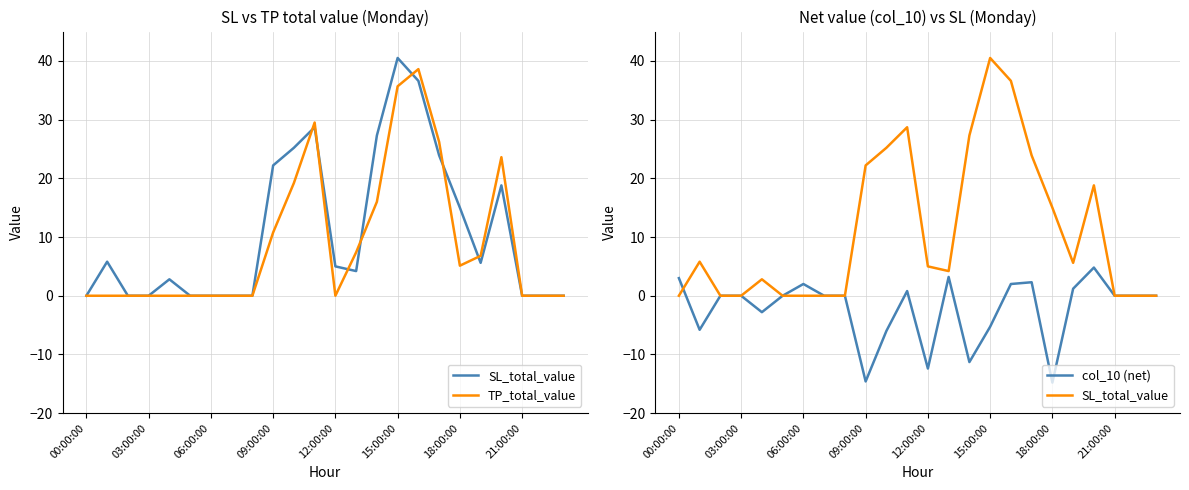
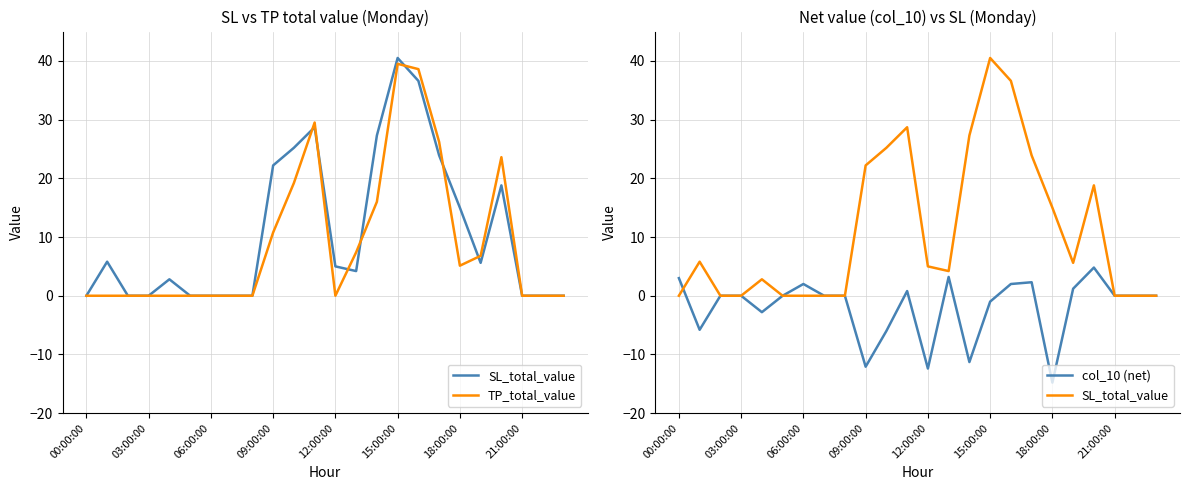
SL vs TP total value (Monday), TP_total_value, 15:00:00: 36 -> 40
Net value (col_10) vs SL (Monday), col_10 (net), 09:00:00: -15 -> -12
Net value (col_10) vs SL (Monday), col_10 (net), 15:00:00: -5 -> -1
